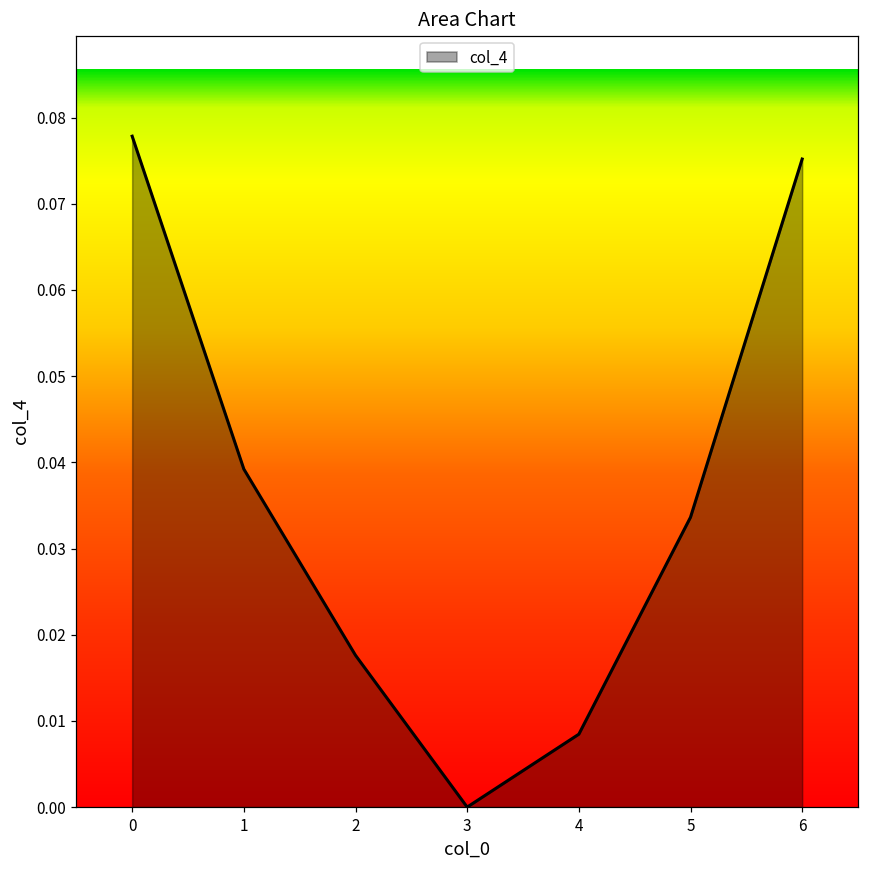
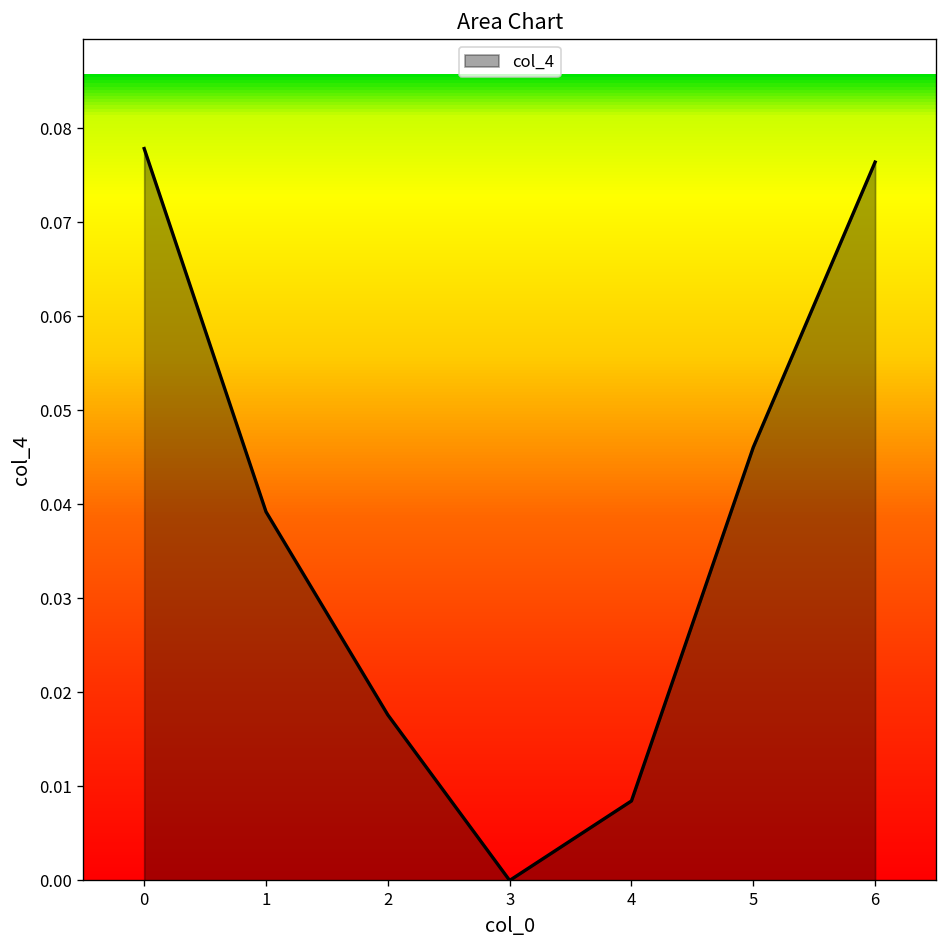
5: 0.034 -> 0.046
6: 0.075 -> 0.076
